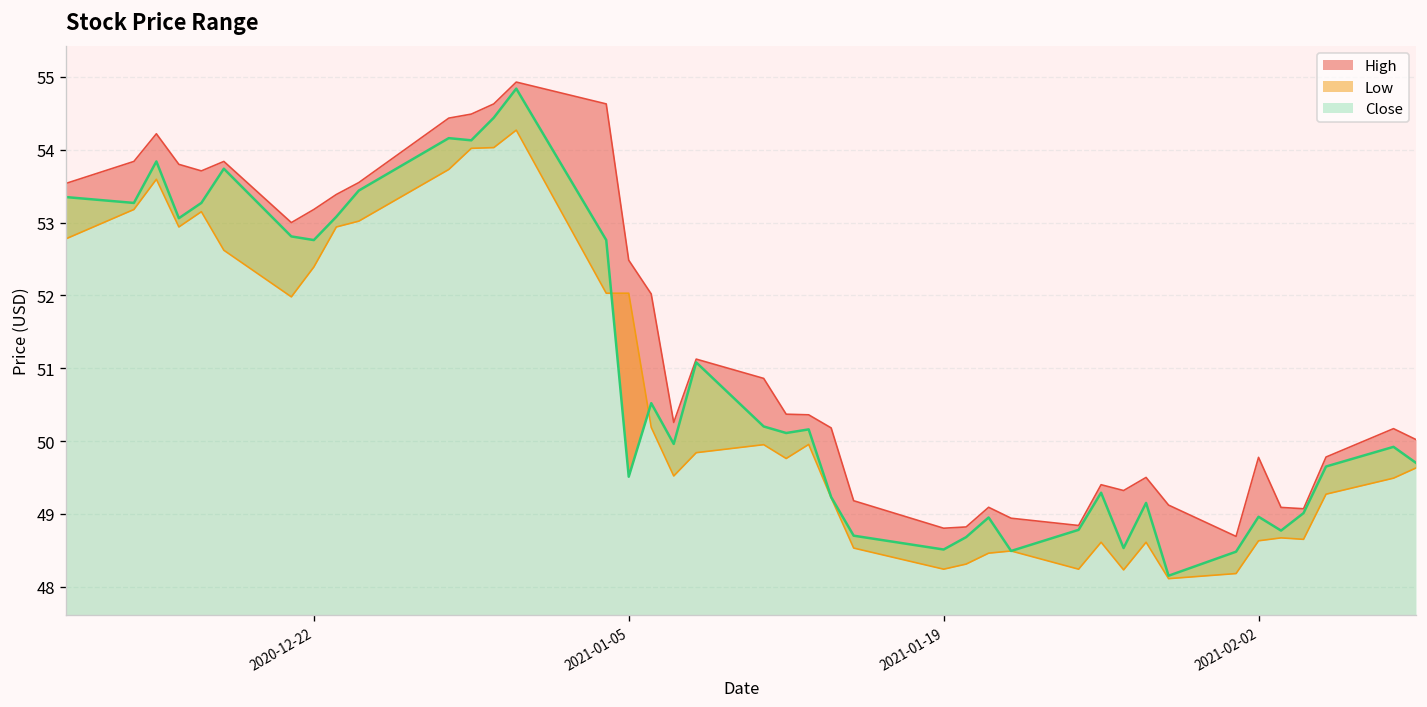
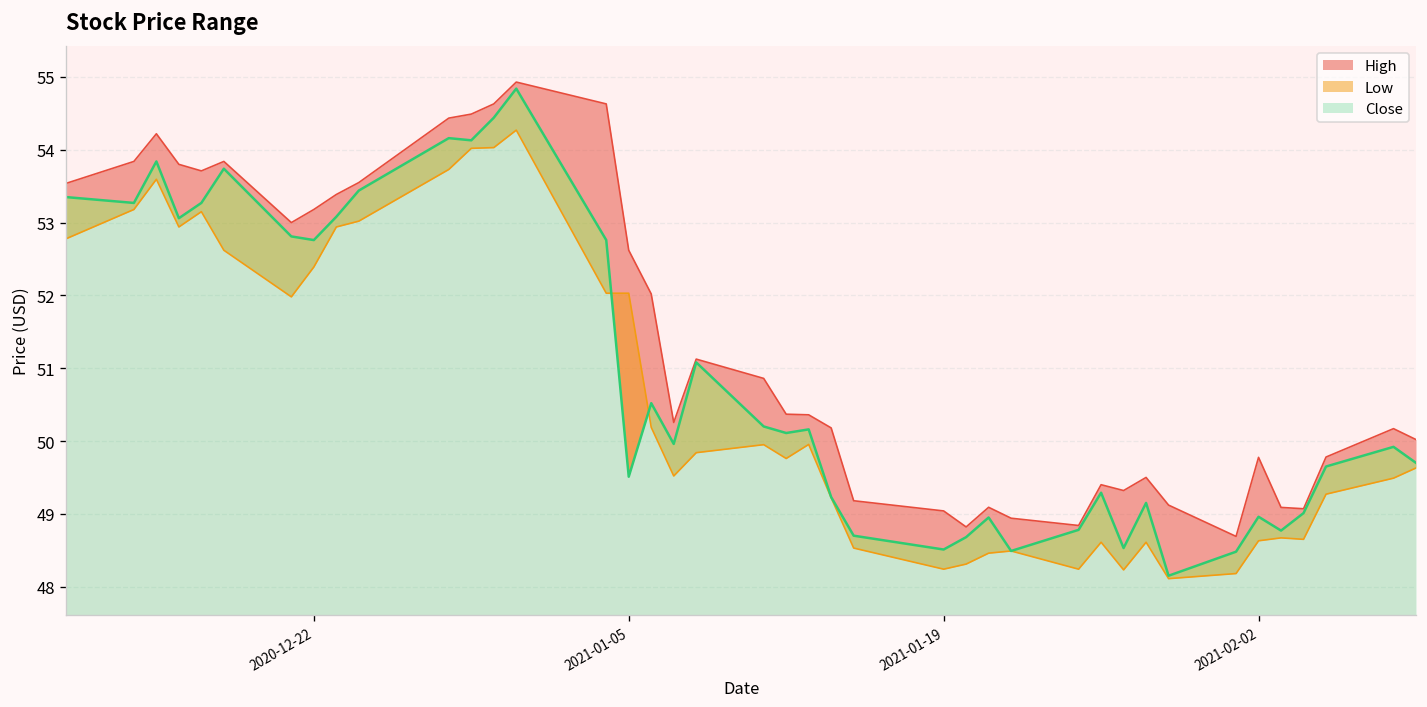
High, 2021-01-05: 52.5 -> 52.6
High, 2021-01-19: 48.8 -> 49.0
